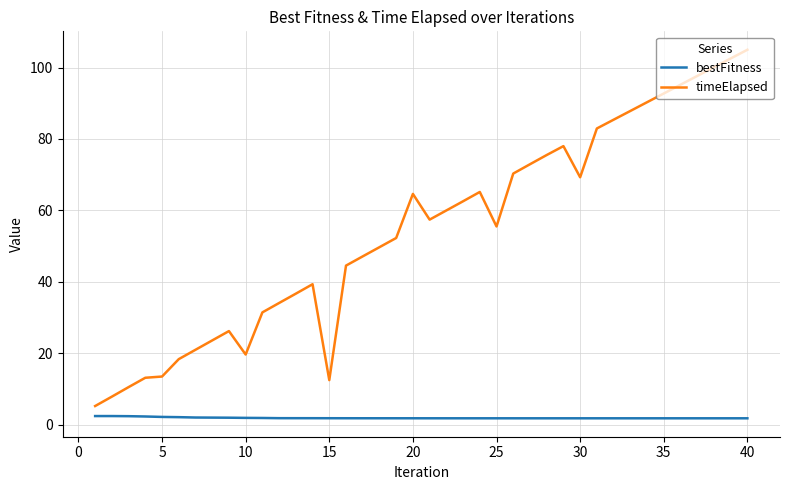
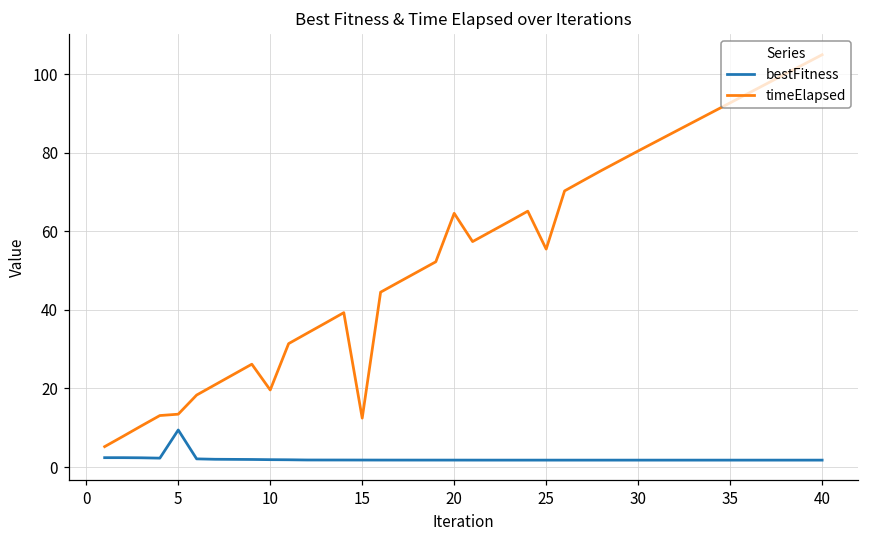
bestFitness, 5: 2 -> 9
timeElapsed, 30: 69 -> 80
